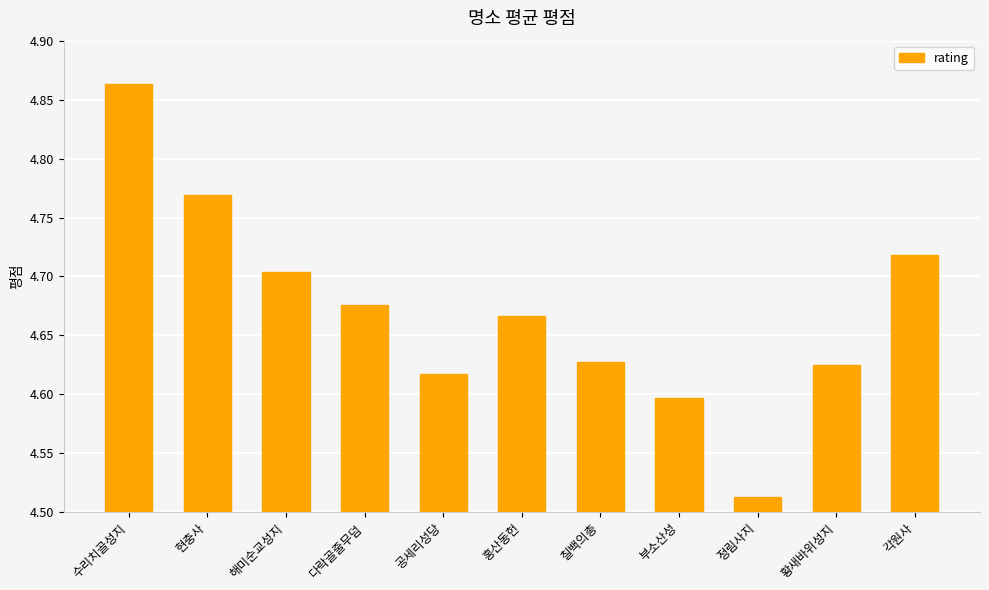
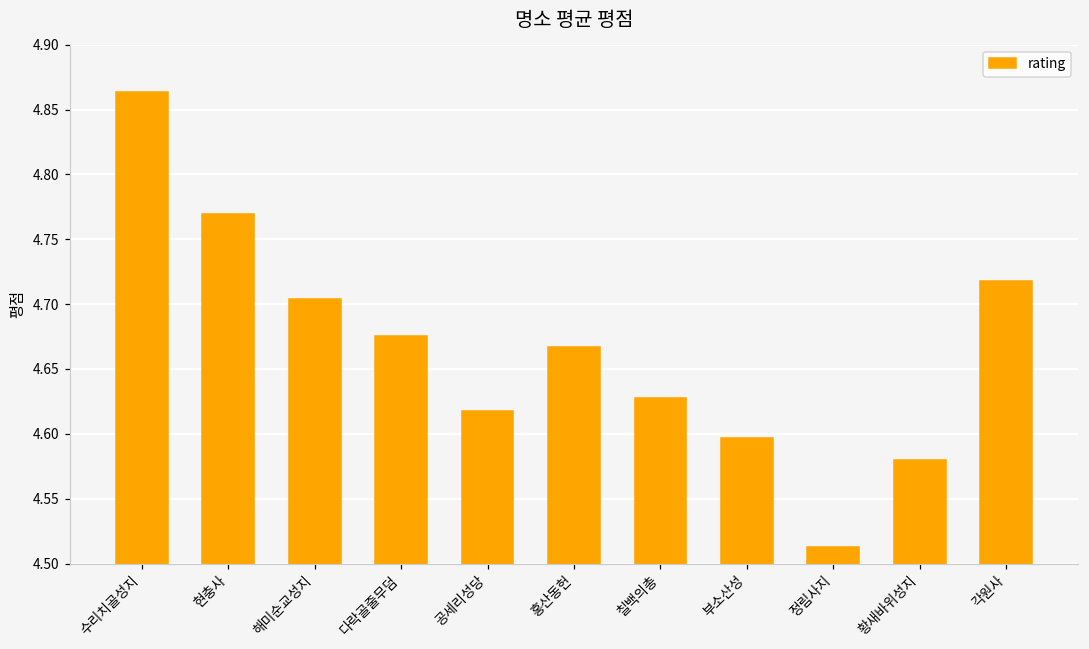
황새바위성지: 4.625 -> 4.579
